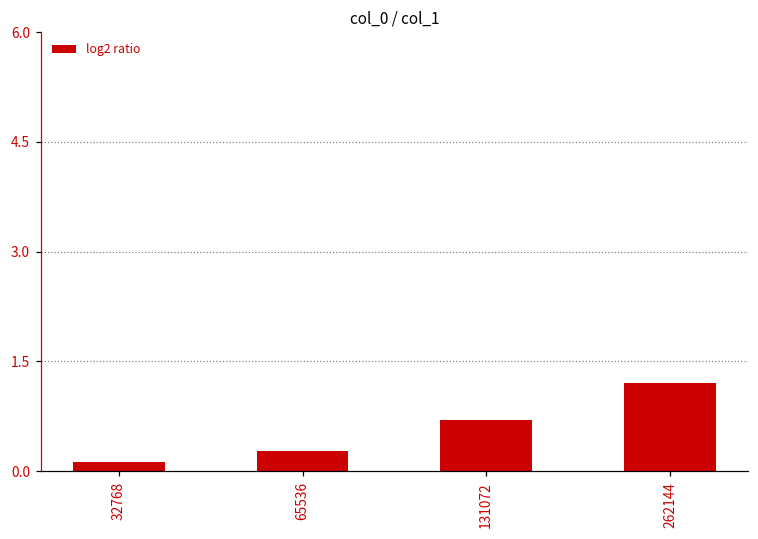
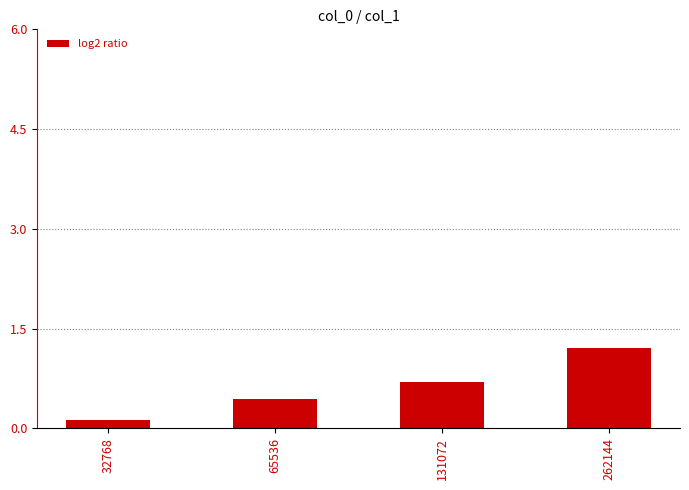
65536: 0.3 -> 0.4
